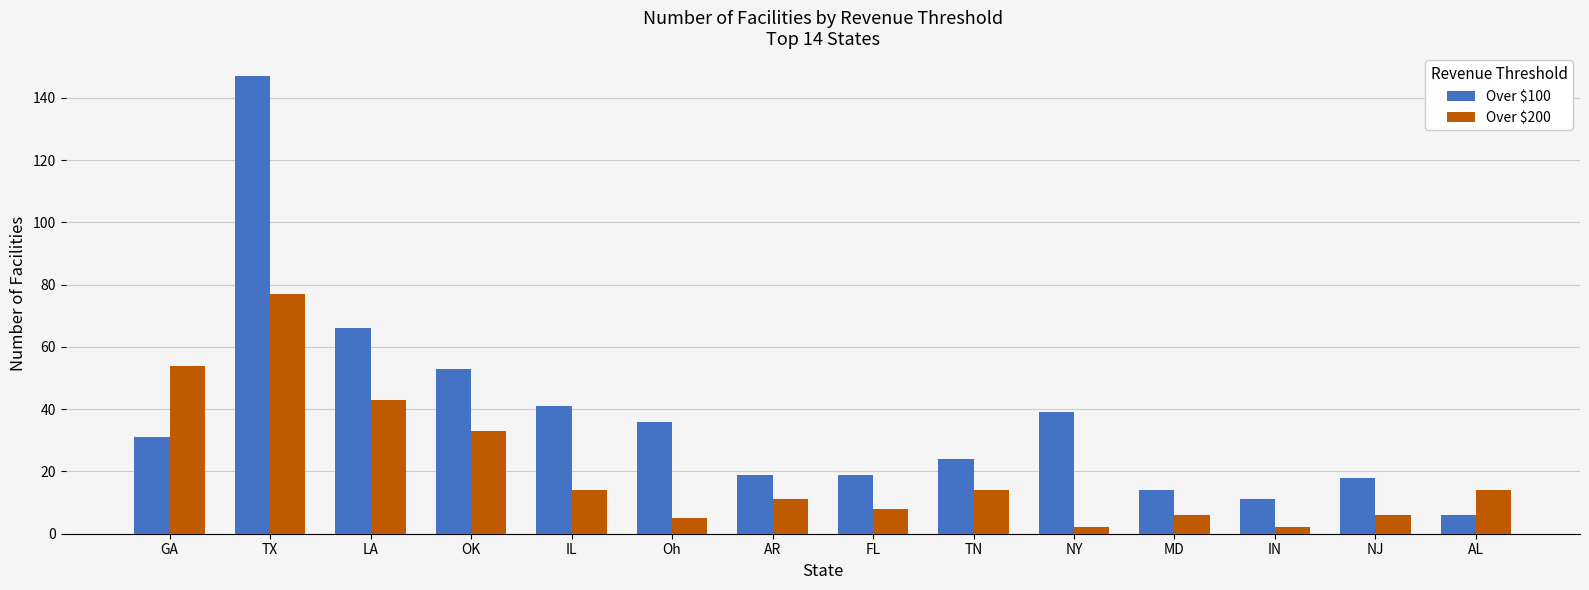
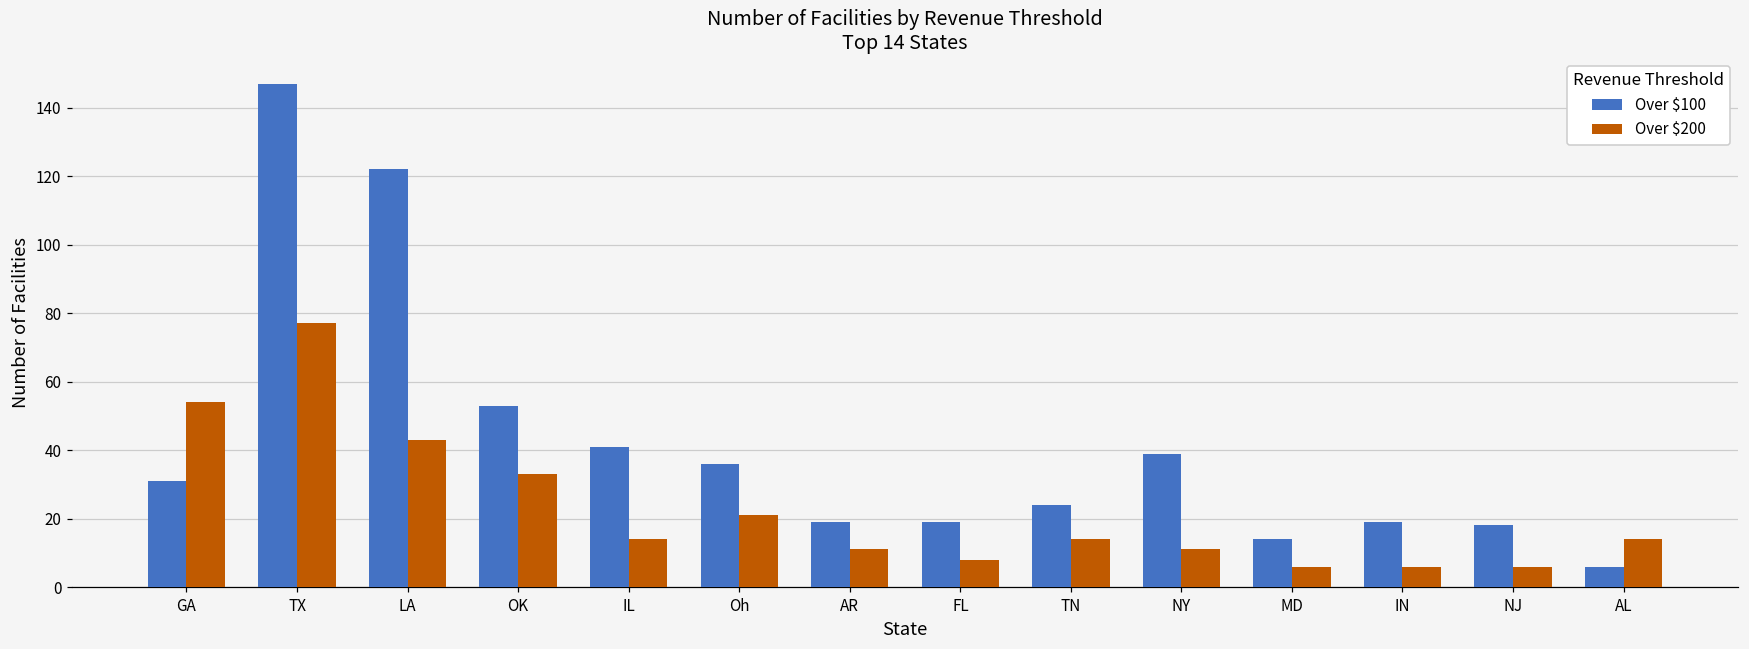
Over $100, LA: 66 -> 122
Over $200, Oh: 5 -> 21
Over $200, NY: 2 -> 11
Over $100, IN: 11 -> 19
Over $200, IN: 2 -> 6
